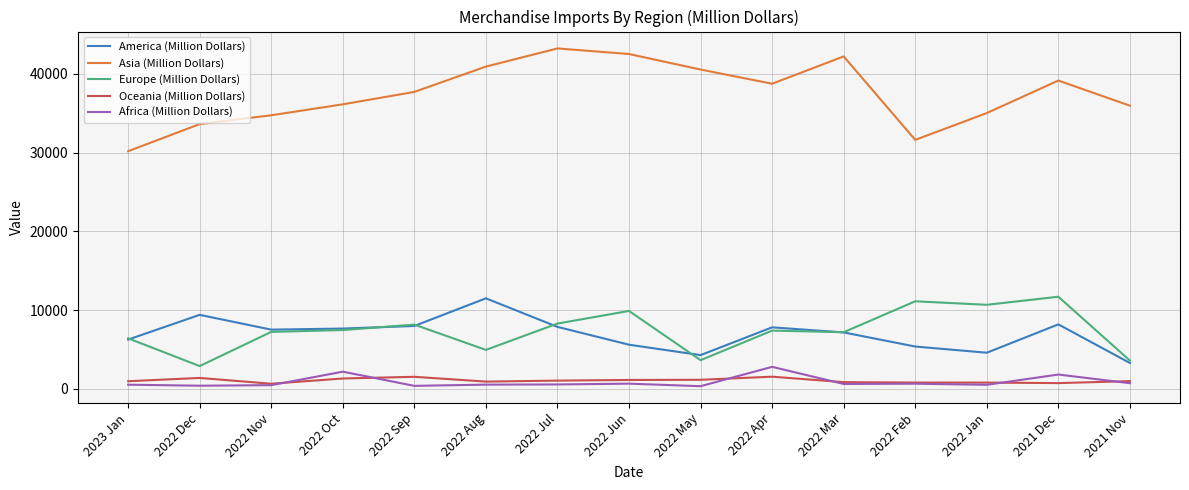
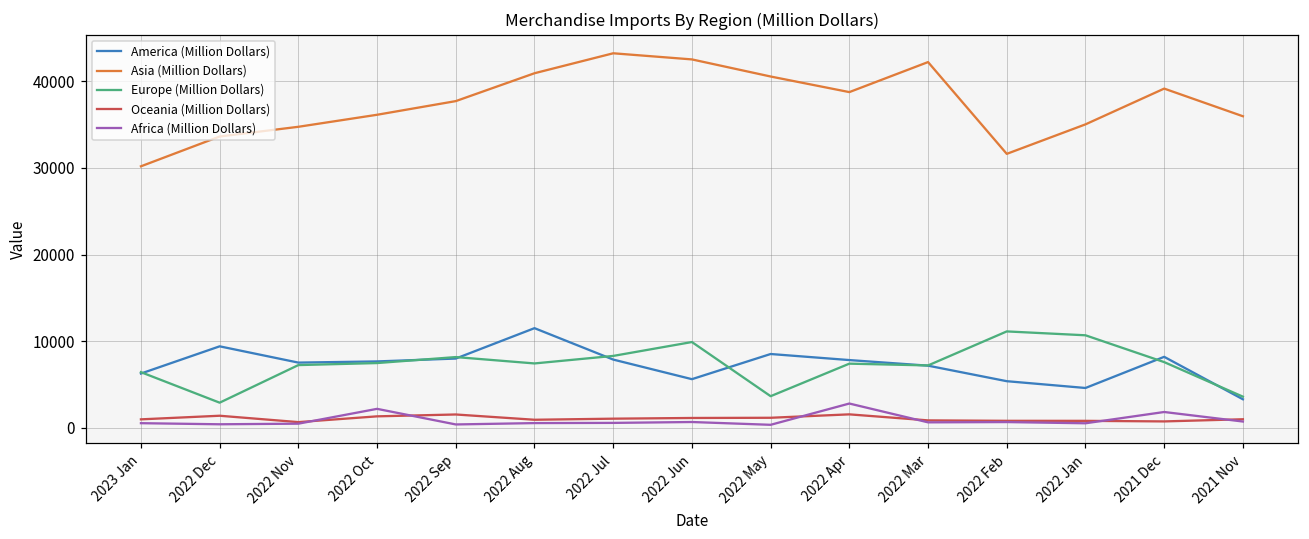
Europe (Million Dollars), 2022 Aug: 5000 -> 7000
America (Million Dollars), 2022 May: 4000 -> 9000
Europe (Million Dollars), 2021 Dec: 12000 -> 8000
